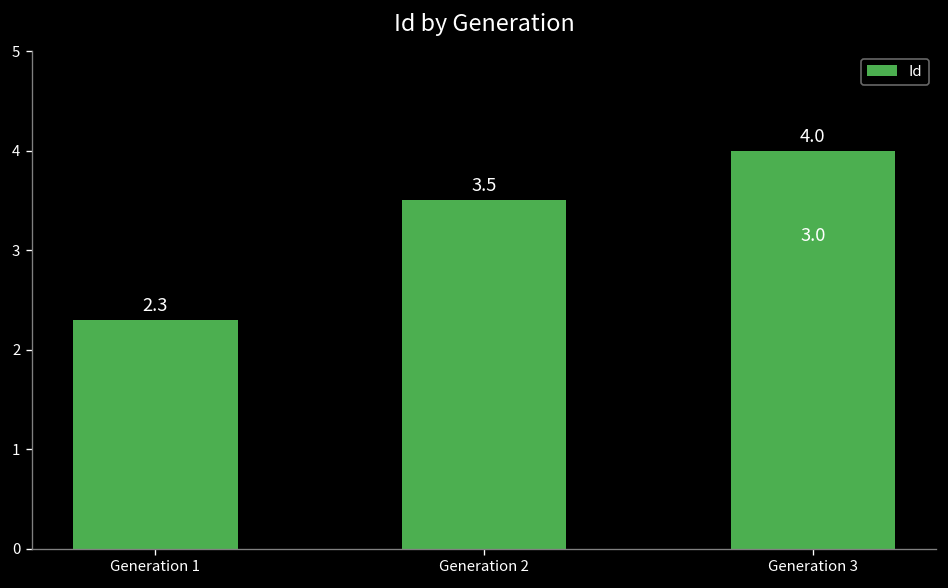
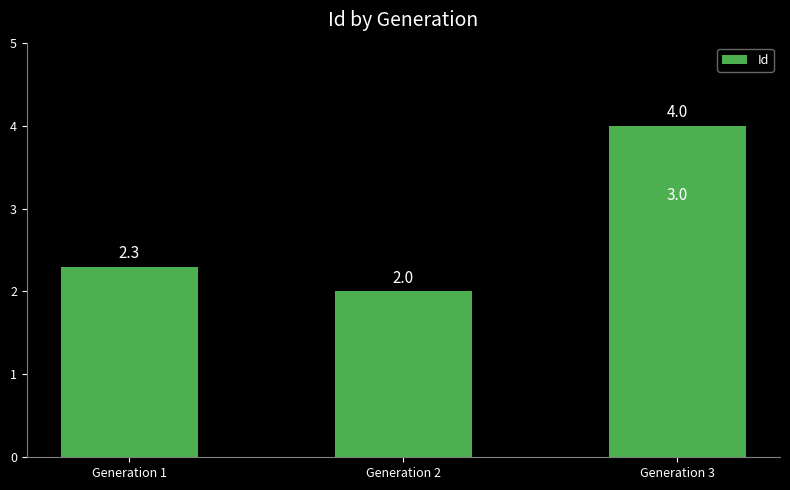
Generation 2: 3.5 -> 2.0
